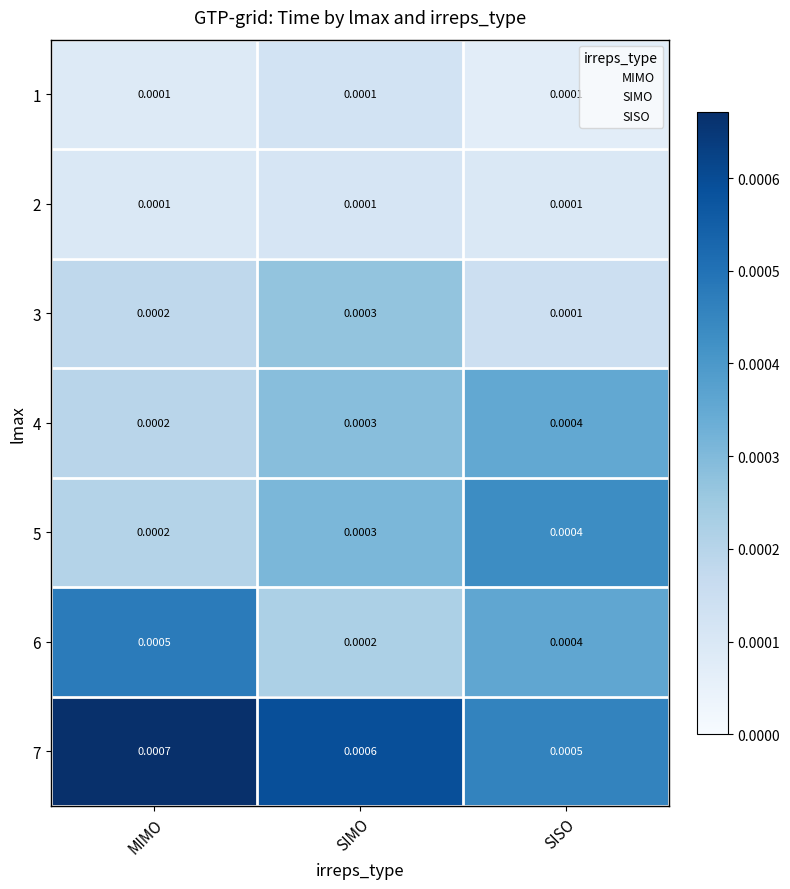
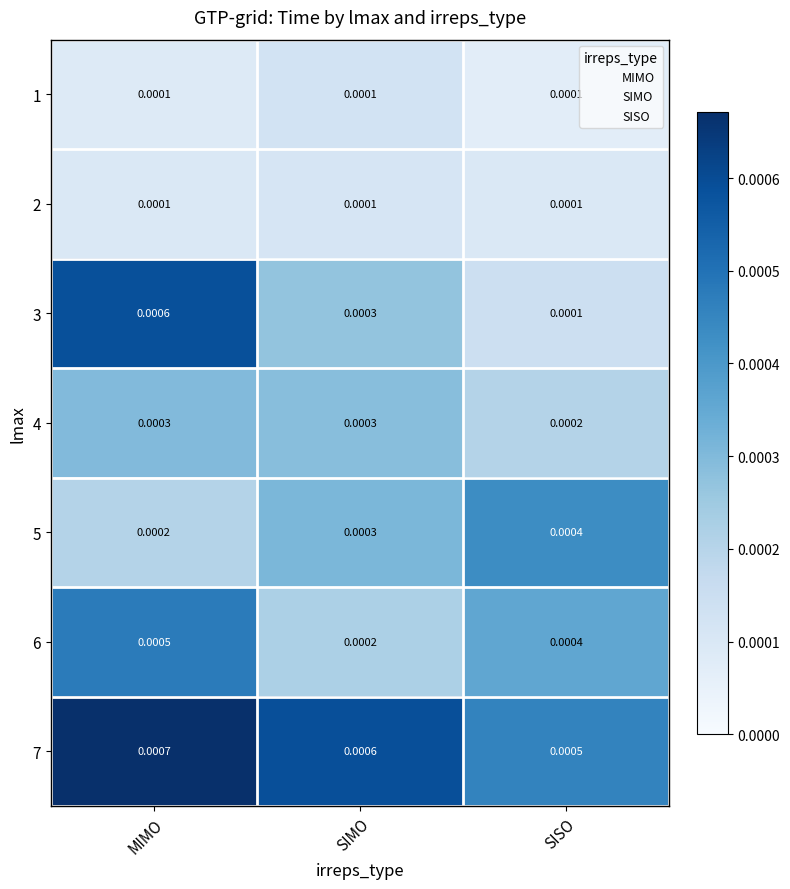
3, MIMO: 0.0002 -> 0.0006
4, MIMO: 0.0002 -> 0.0003
4, SISO: 0.0004 -> 0.0002
